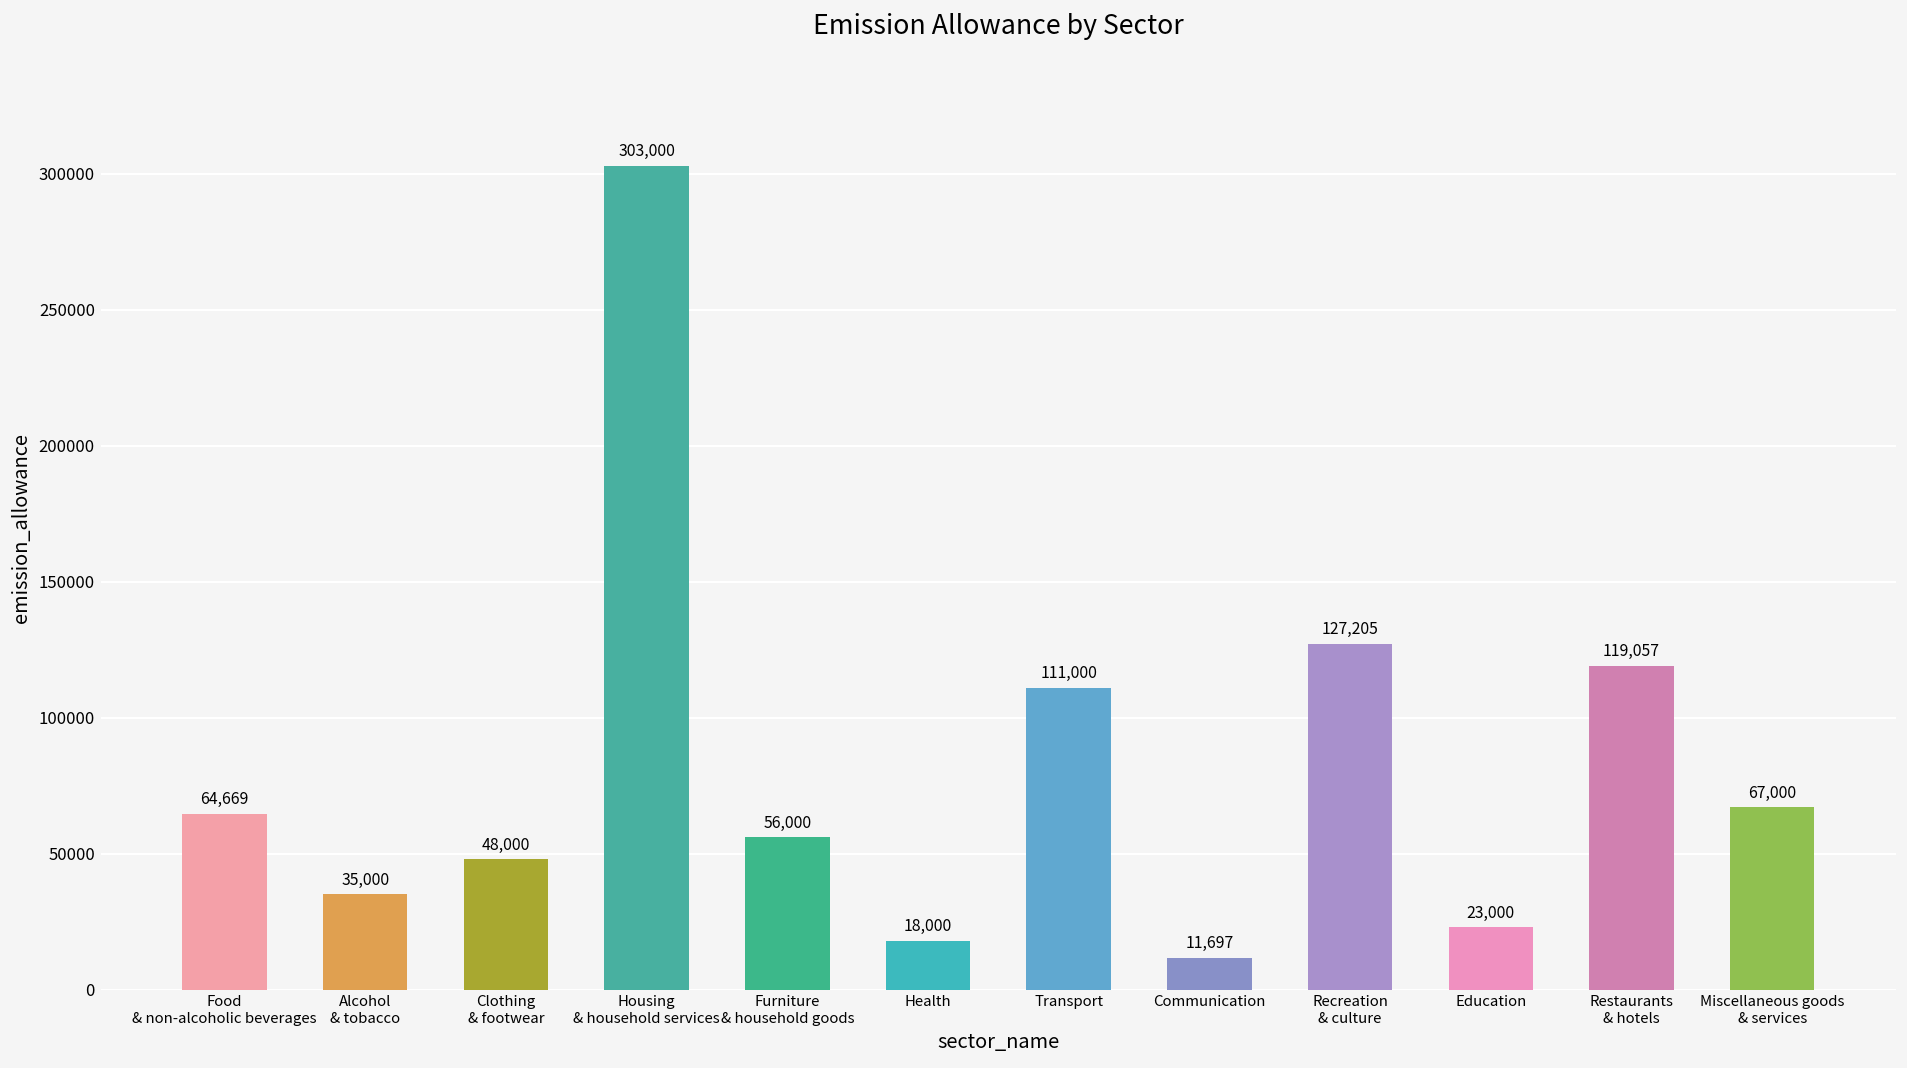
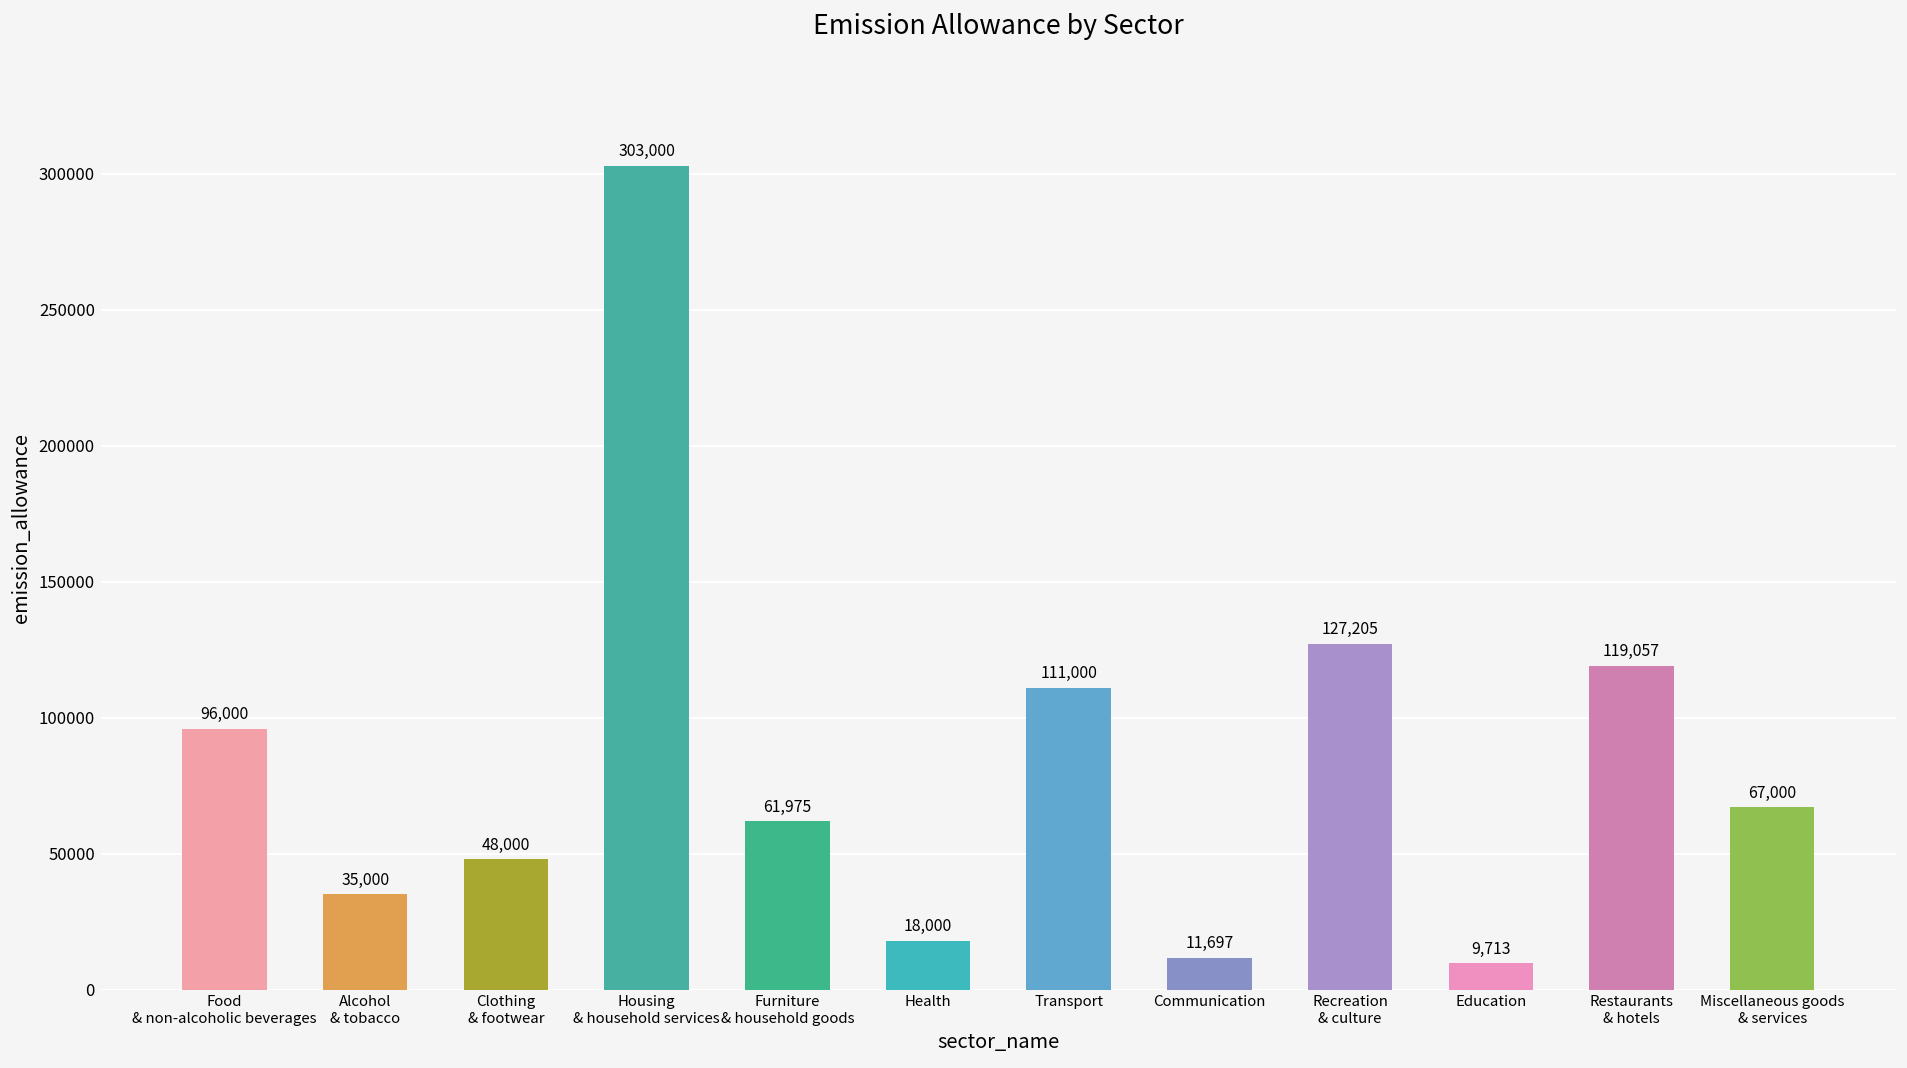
Food & non-alcoholic beverages: 64,669 -> 96,000
Furniture & household goods: 56,000 -> 61,975
Education: 23,000 -> 9,713
